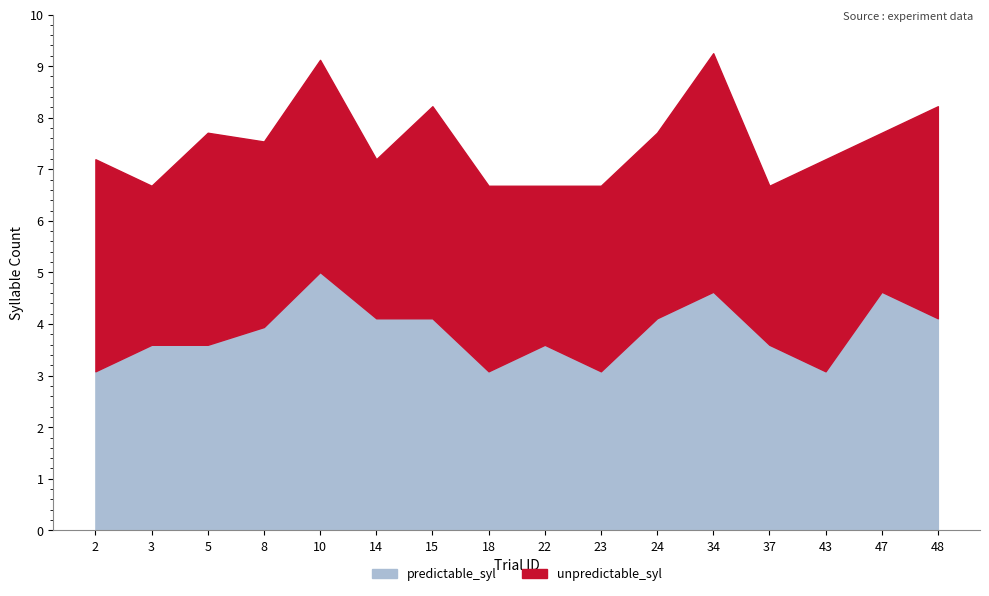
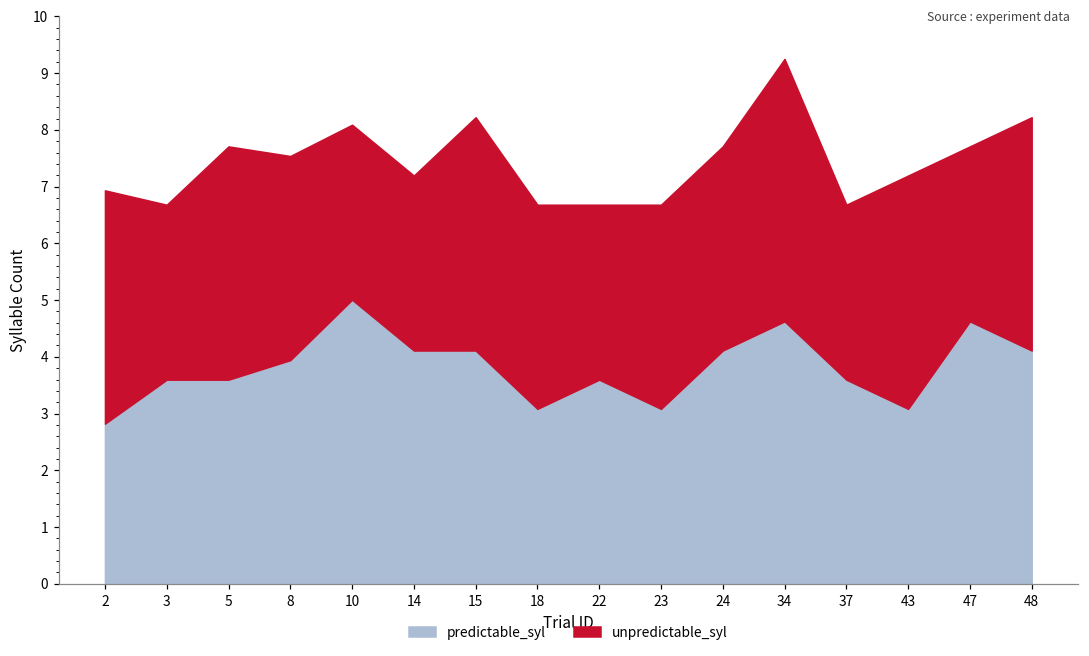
predictable_syl, 2: 3.1 -> 2.8
unpredictable_syl, 10: 4.1 -> 3.1
